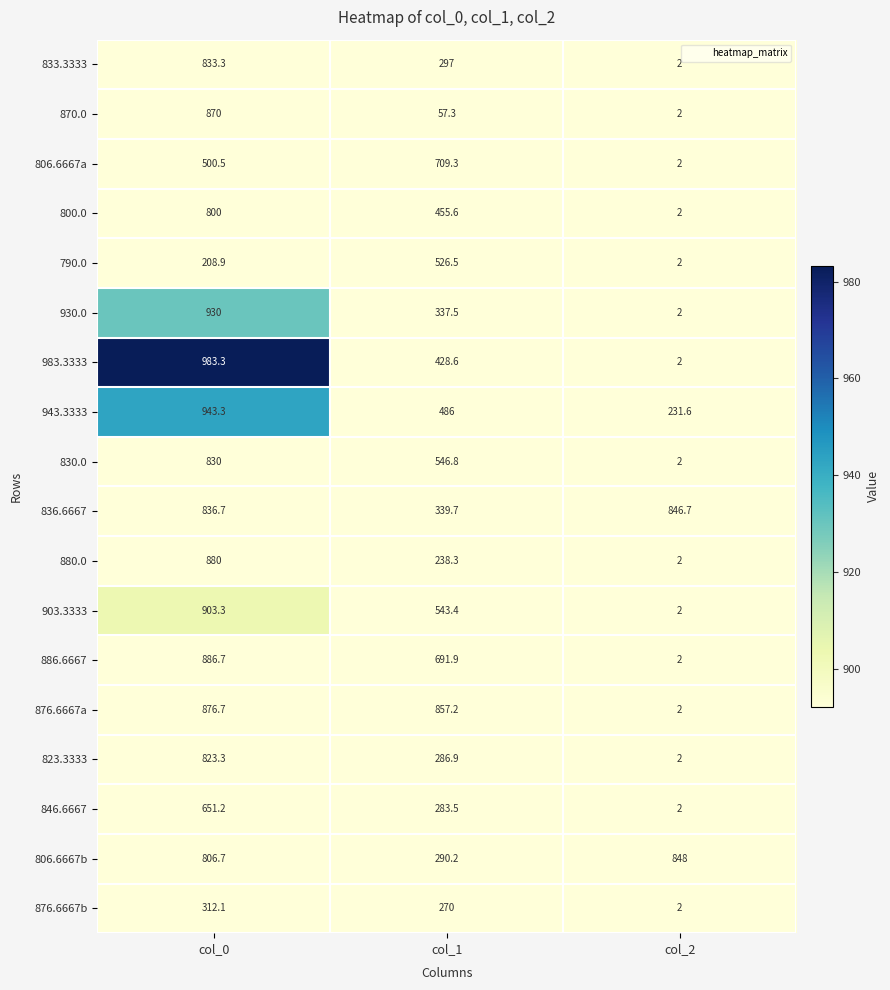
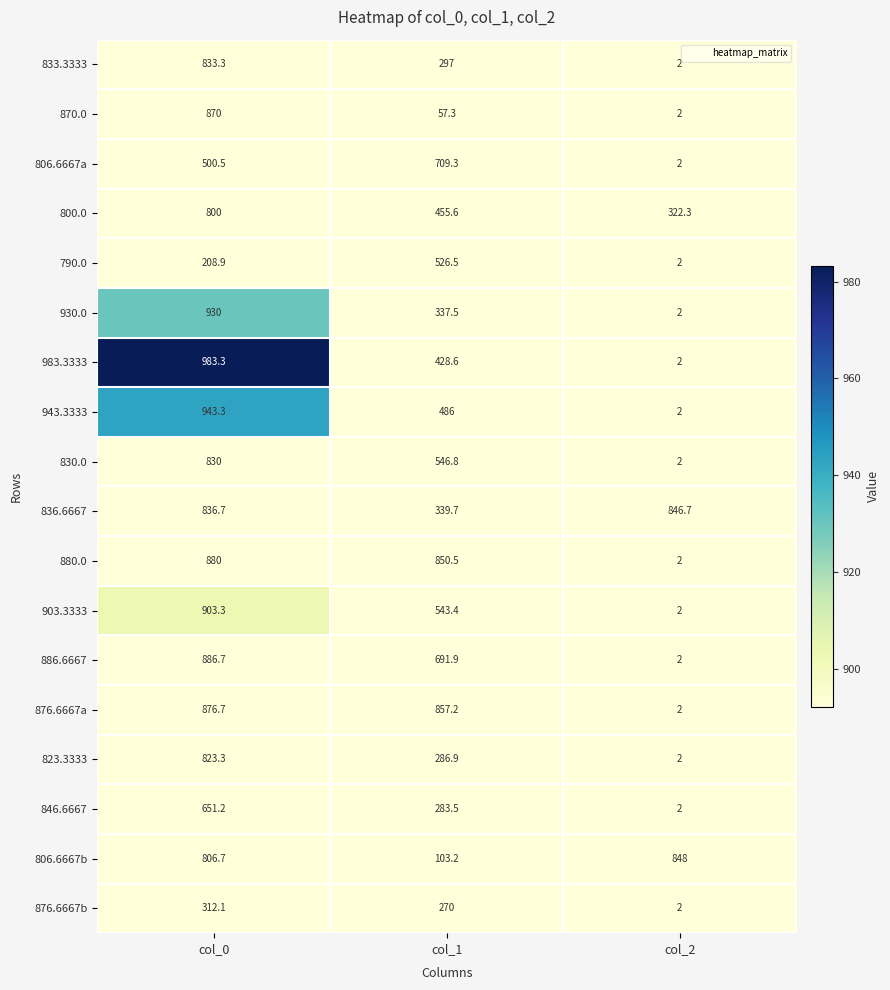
800.0, col_2: 2 -> 322.3
943.3333, col_2: 231.6 -> 2
880.0, col_1: 238.3 -> 850.5
806.6667b, col_1: 290.2 -> 103.2
